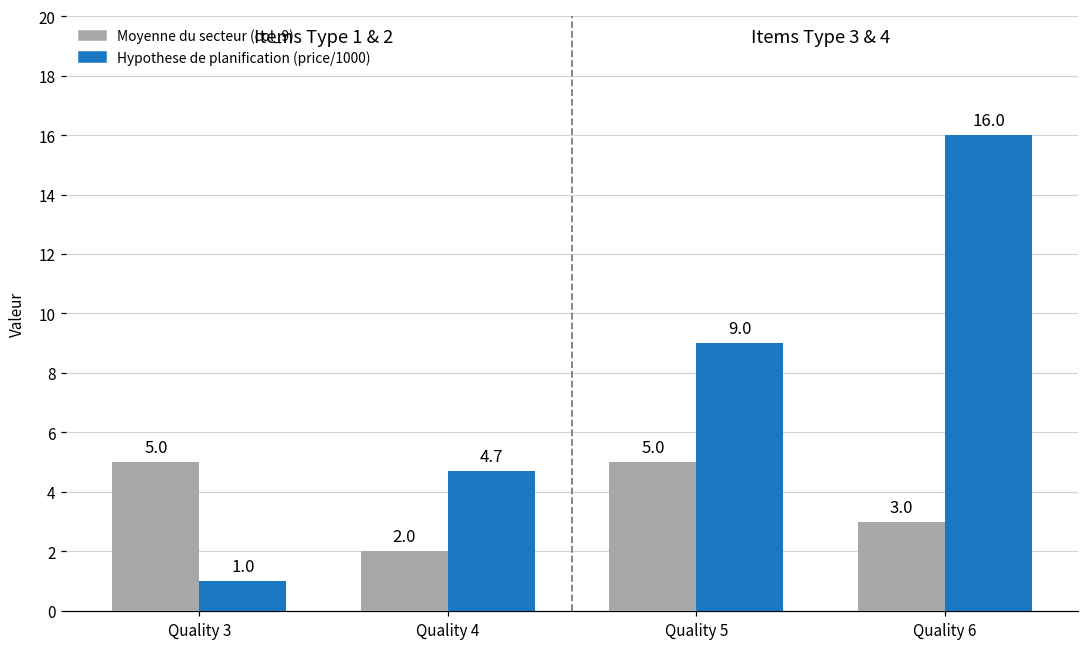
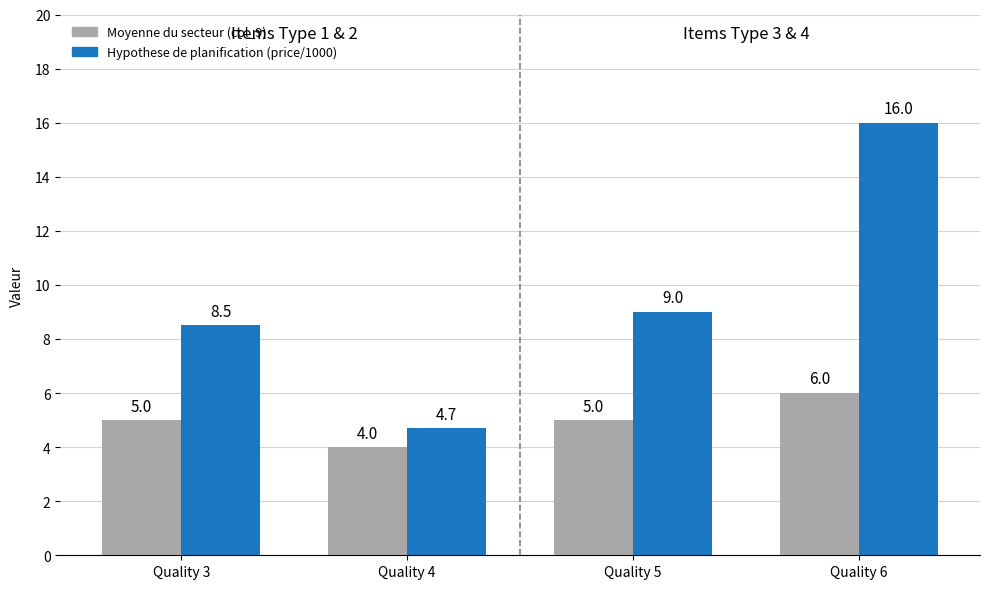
Hypothese de planification (price/1000), Quality 3: 1.0 -> 8.5
Moyenne du secteur (col_9), Quality 4: 2.0 -> 4.0
Moyenne du secteur (col_9), Quality 6: 3.0 -> 6.0
